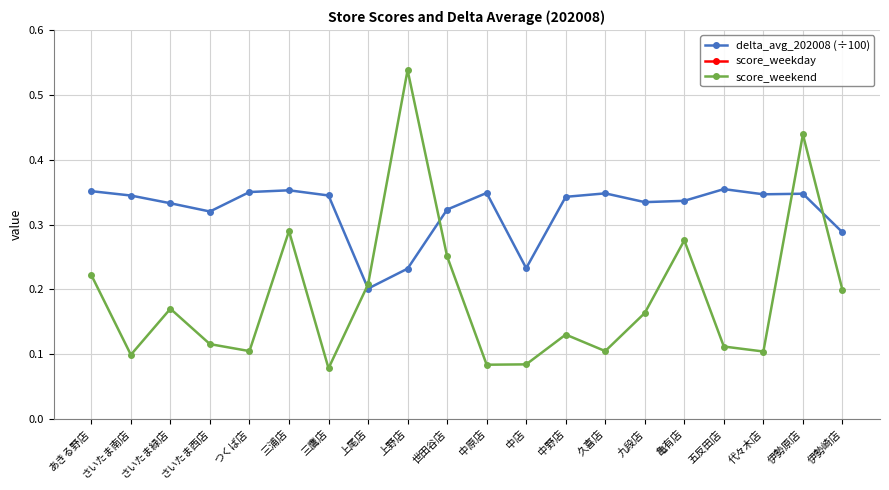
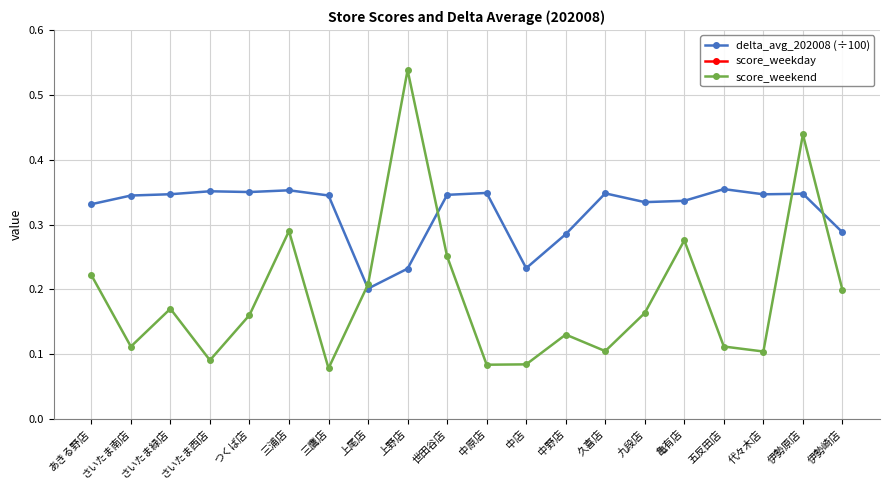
delta_avg_202008 (÷100), あきる野店: 0.35 -> 0.33
score_weekend, さいたま南店: 0.10 -> 0.11
delta_avg_202008 (÷100), さいたま緑店: 0.33 -> 0.35
delta_avg_202008 (÷100), さいたま西店: 0.32 -> 0.35
score_weekend, さいたま西店: 0.12 -> 0.09
score_weekend, つくば店: 0.10 -> 0.16
delta_avg_202008 (÷100), 世田谷店: 0.32 -> 0.35
delta_avg_202008 (÷100), 中野店: 0.34 -> 0.29
